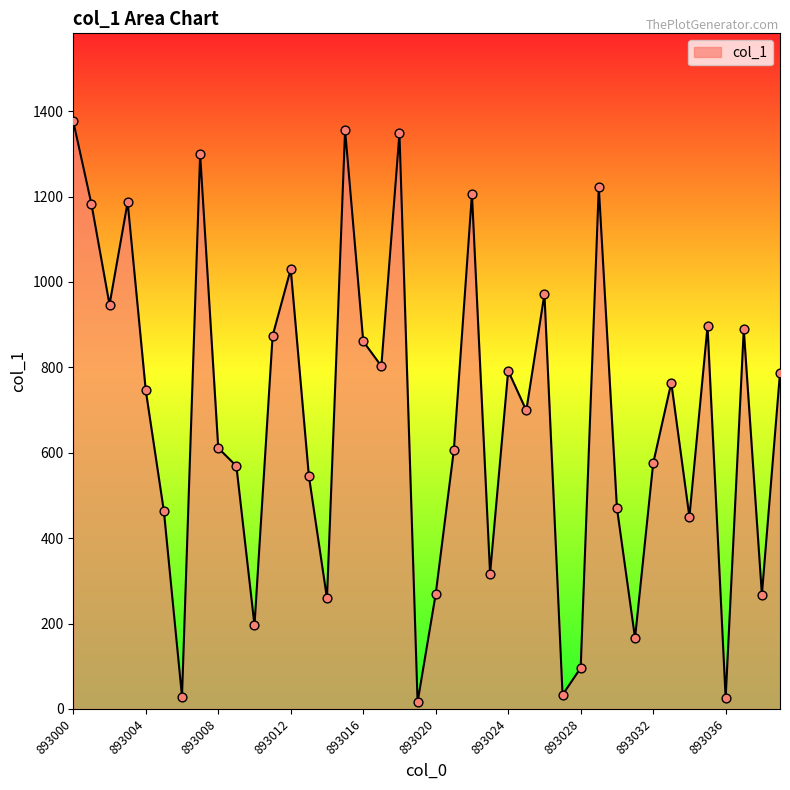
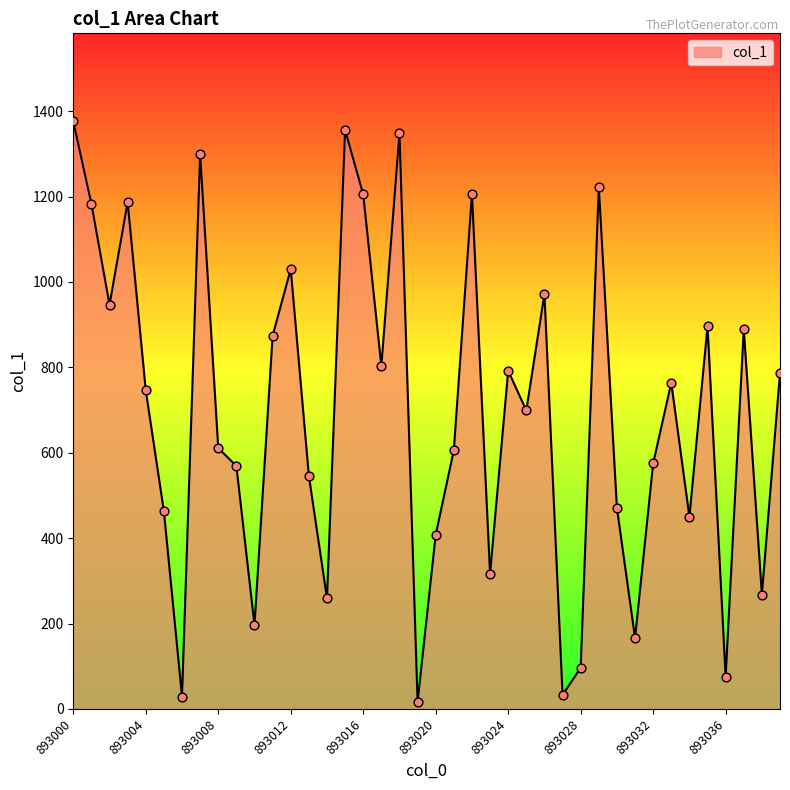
893016: 860 -> 1210
893020: 270 -> 410
893036: 30 -> 80
